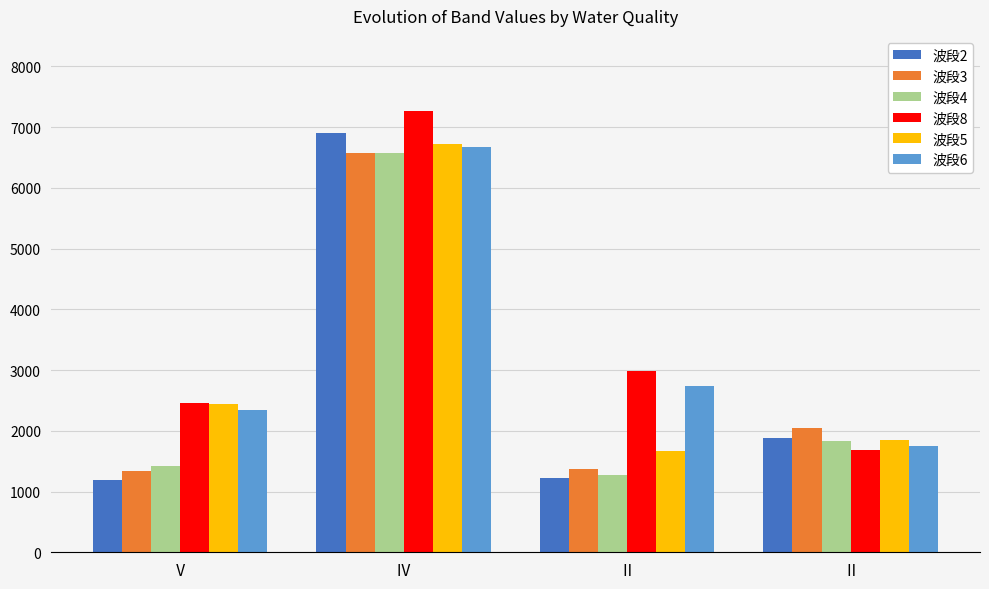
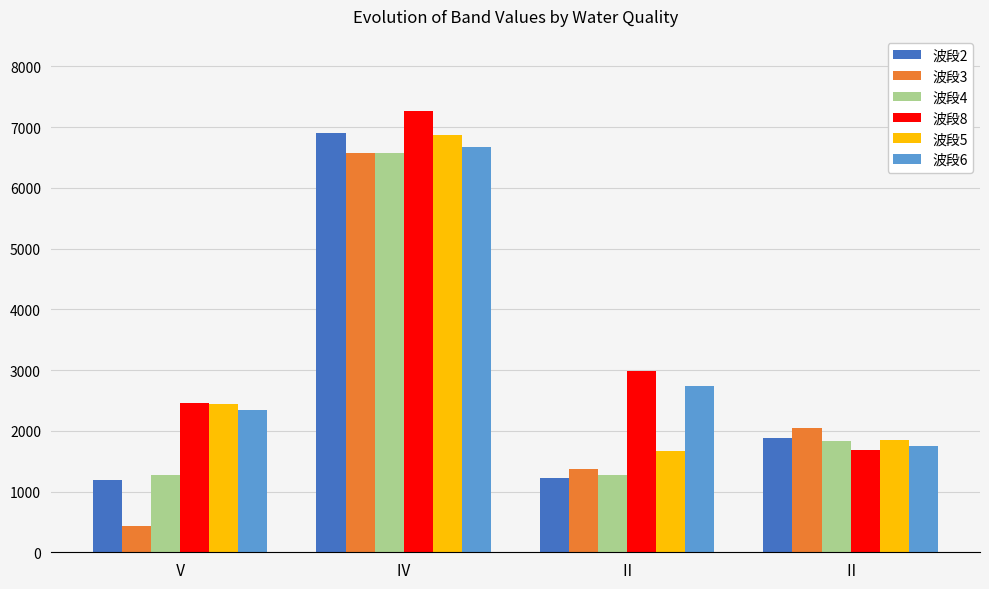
波段3, Ⅴ: 1300 -> 400
波段4, Ⅴ: 1400 -> 1300
波段5, Ⅳ: 6700 -> 6900
